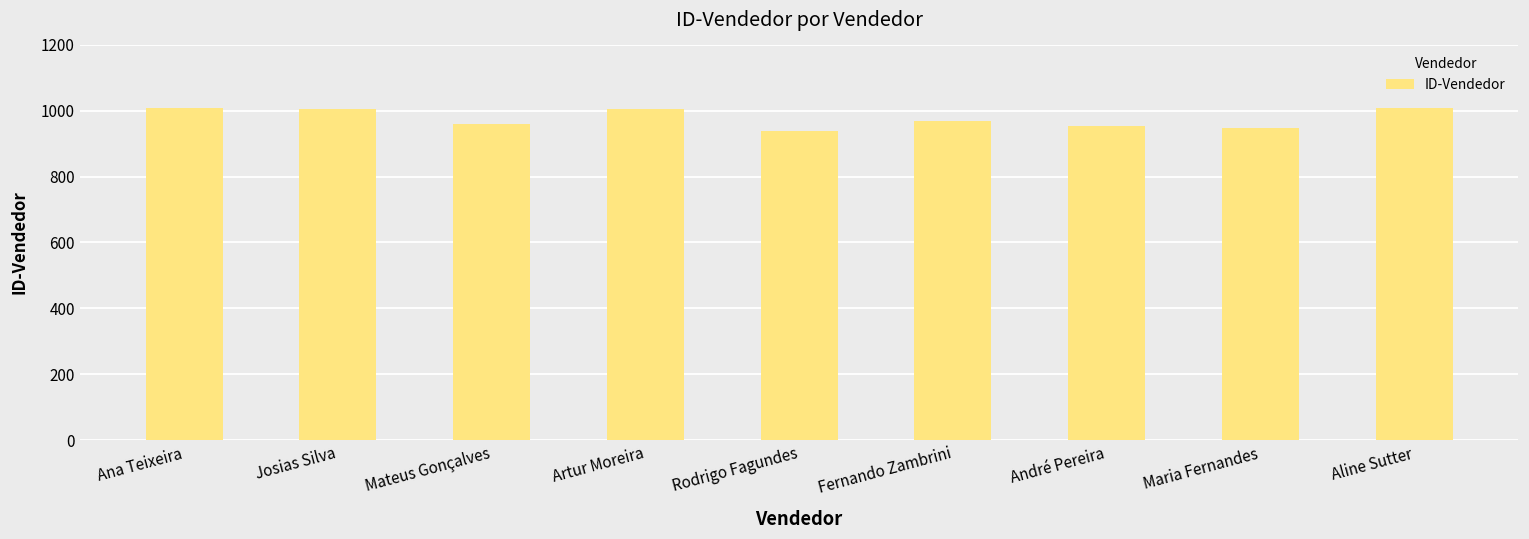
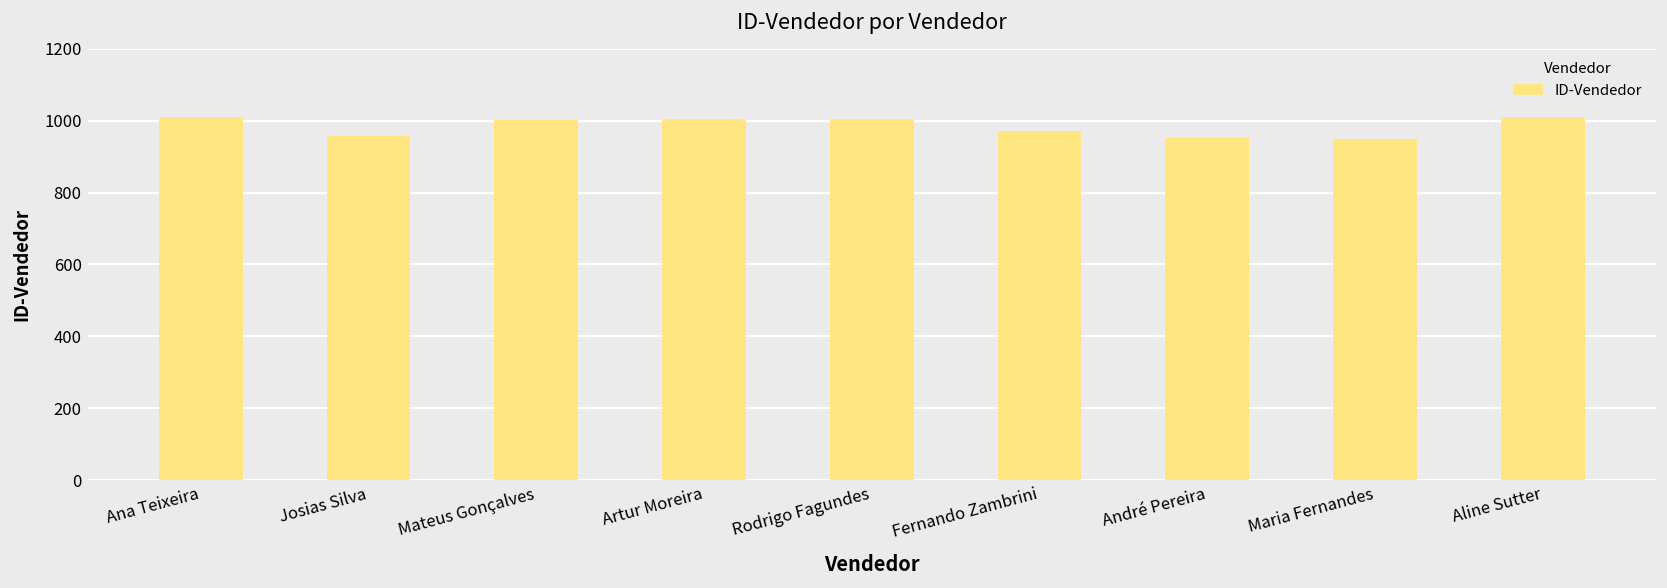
Josias Silva: 1010 -> 960
Mateus Gonçalves: 960 -> 1000
Rodrigo Fagundes: 940 -> 1010
